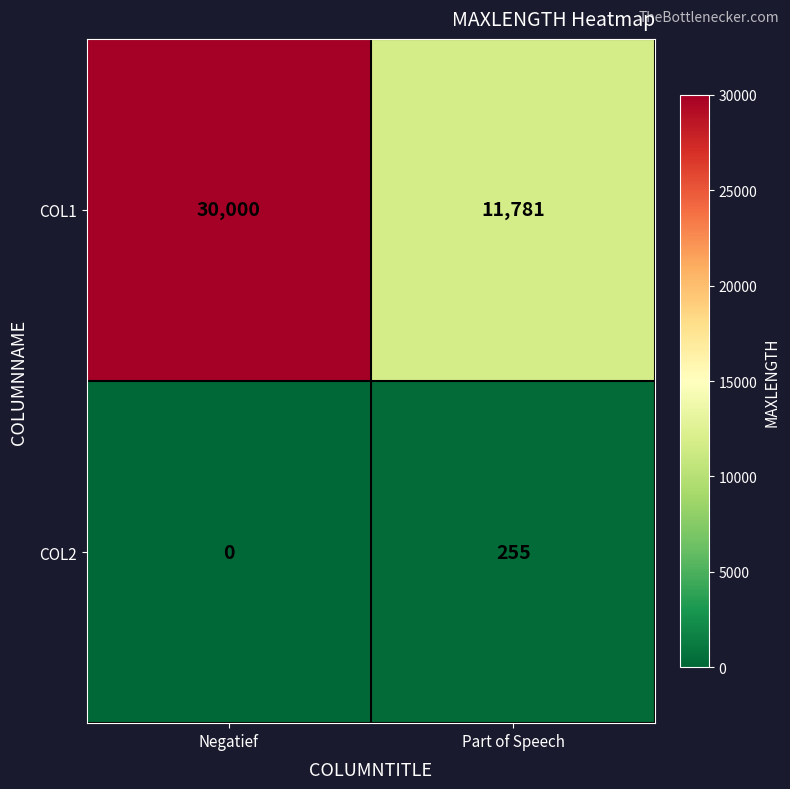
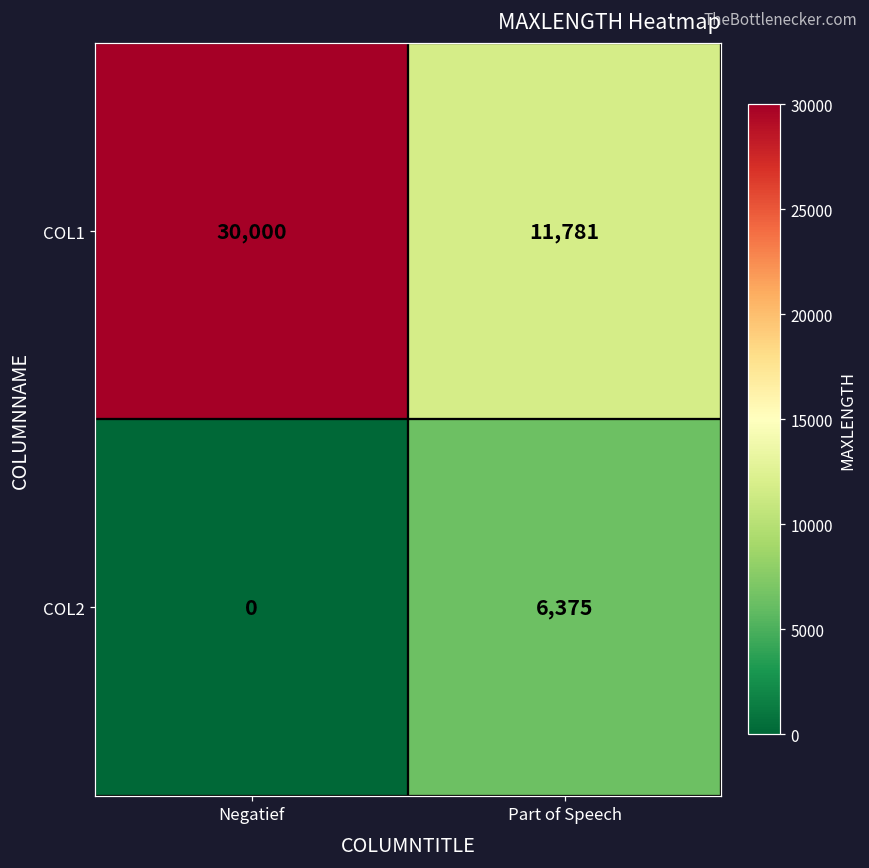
COL2, Part of Speech: 255 -> 6,375
